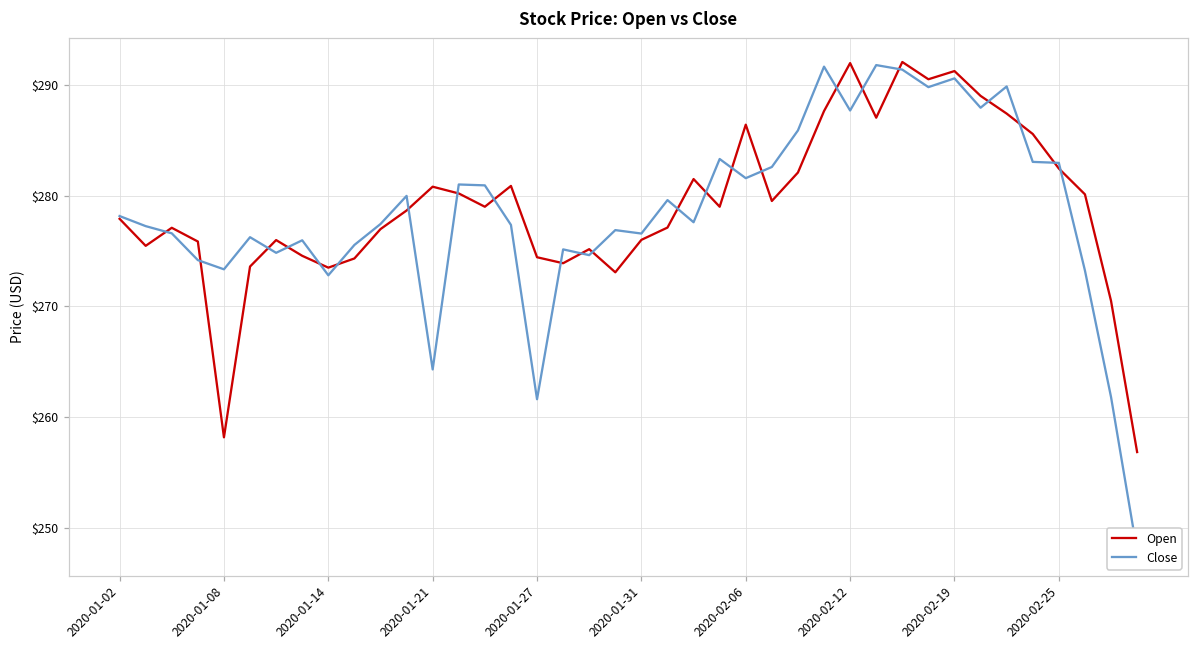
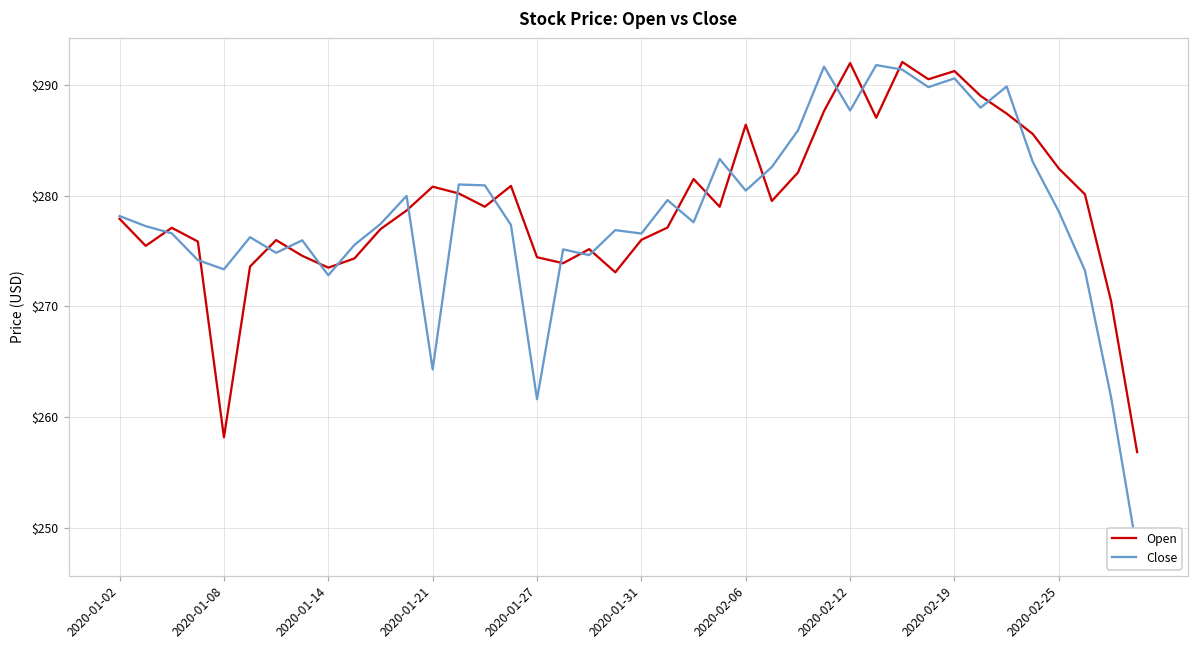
Close, 2020-02-06: $281.6 -> $280.5
Close, 2020-02-25: $283.0 -> $278.6
